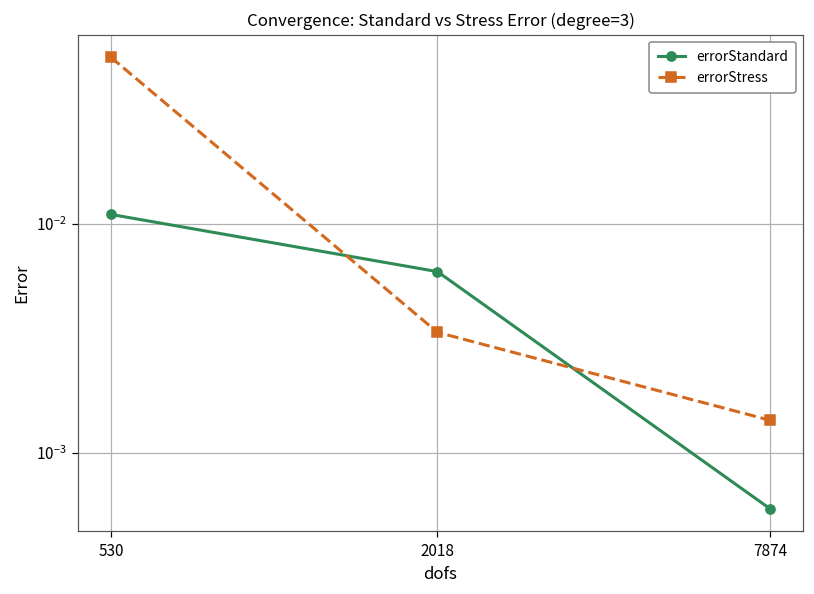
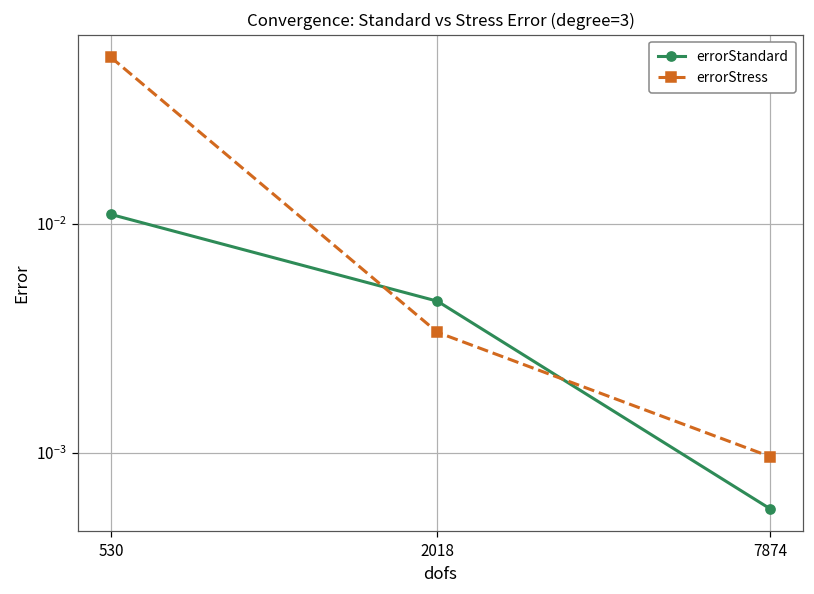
errorStandard, 2018: 0.0062 -> 0.0046
errorStress, 7874: 0.0014 -> 0.0010
